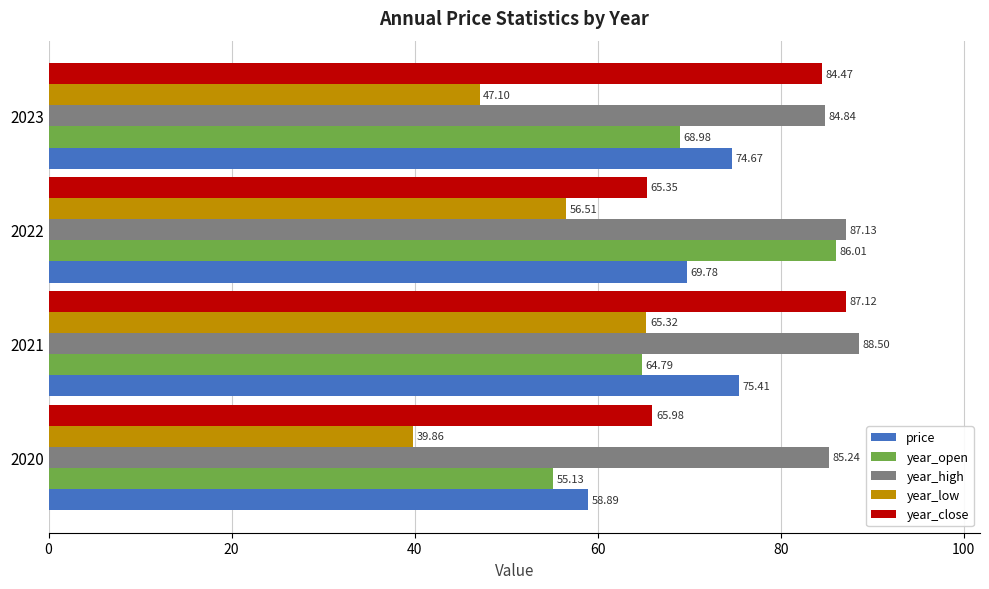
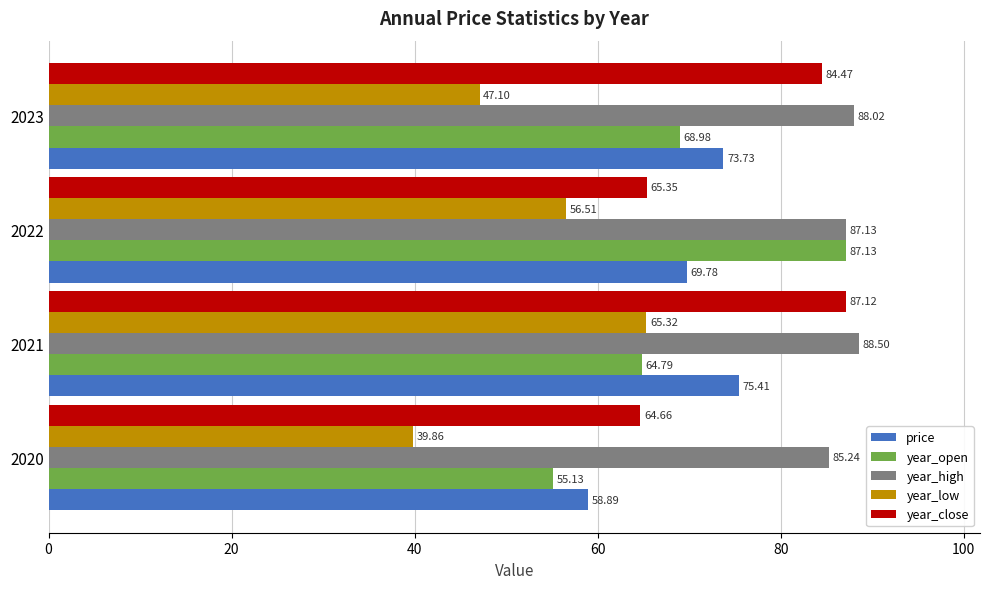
year_high, 2023: 84.84 -> 88.02
price, 2023: 74.67 -> 73.73
year_open, 2022: 86.01 -> 87.13
year_close, 2020: 65.98 -> 64.66
